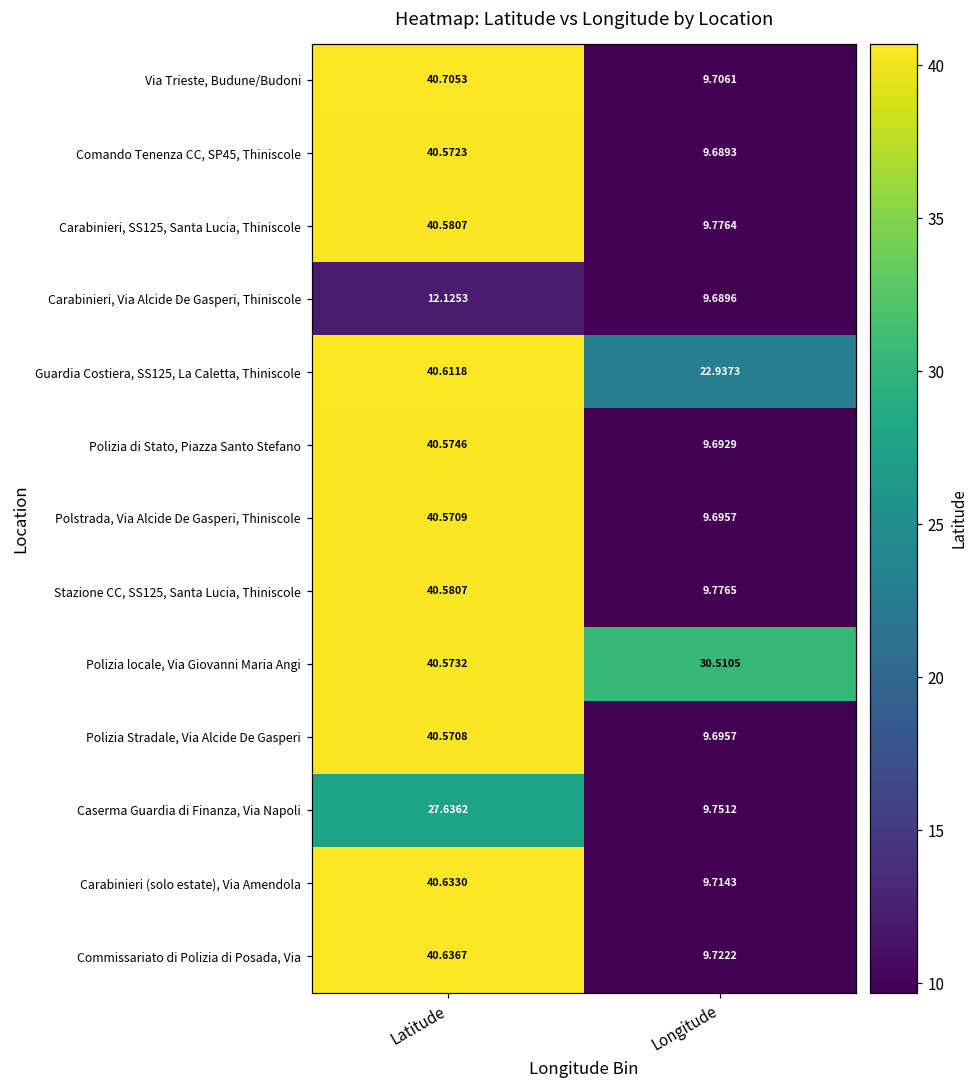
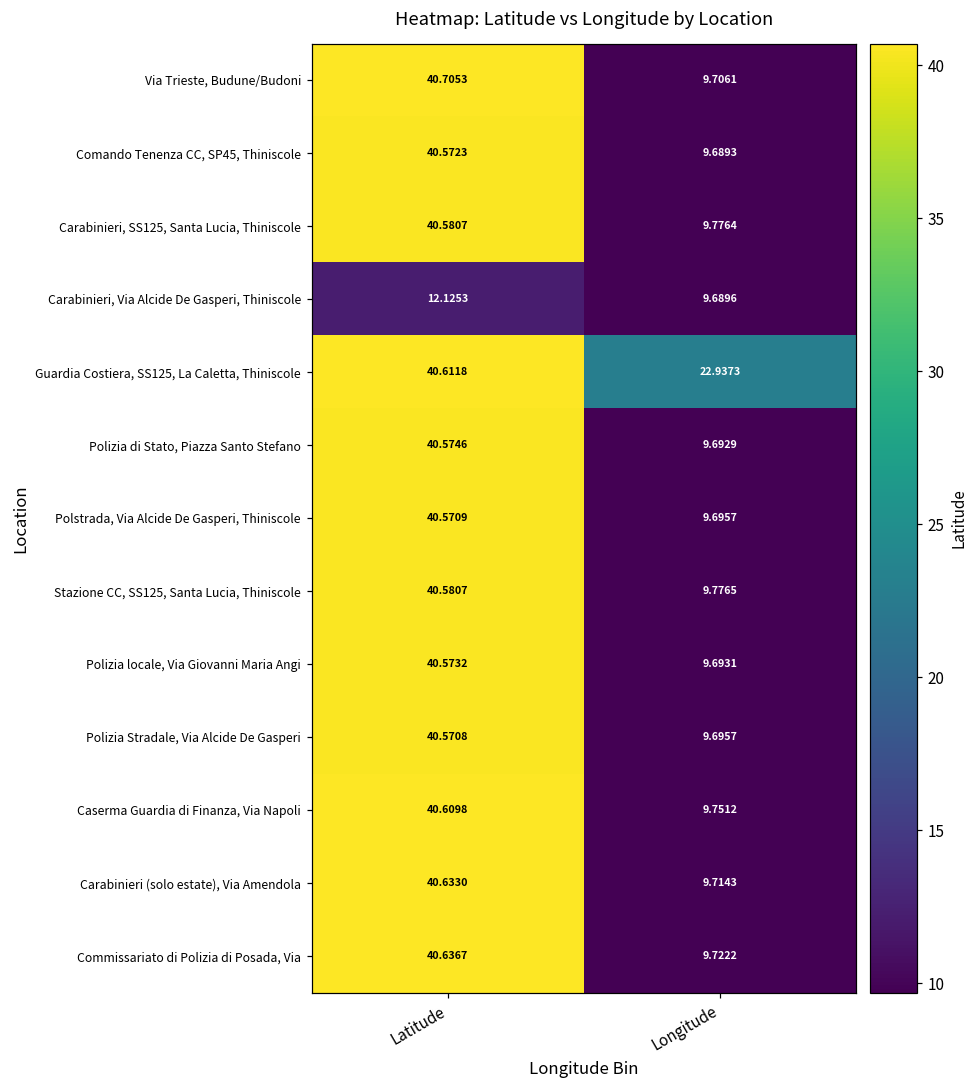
Polizia locale, Via Giovanni Maria Angi, Longitude: 30.5105 -> 9.6931
Caserma Guardia di Finanza, Via Napoli, Latitude: 27.6362 -> 40.6098
